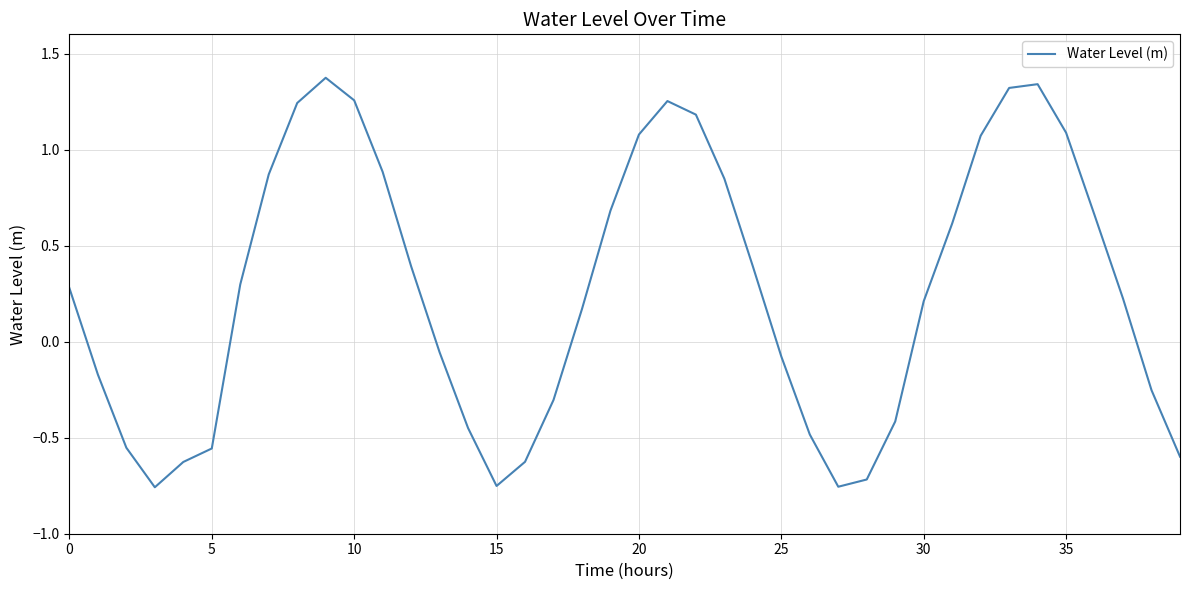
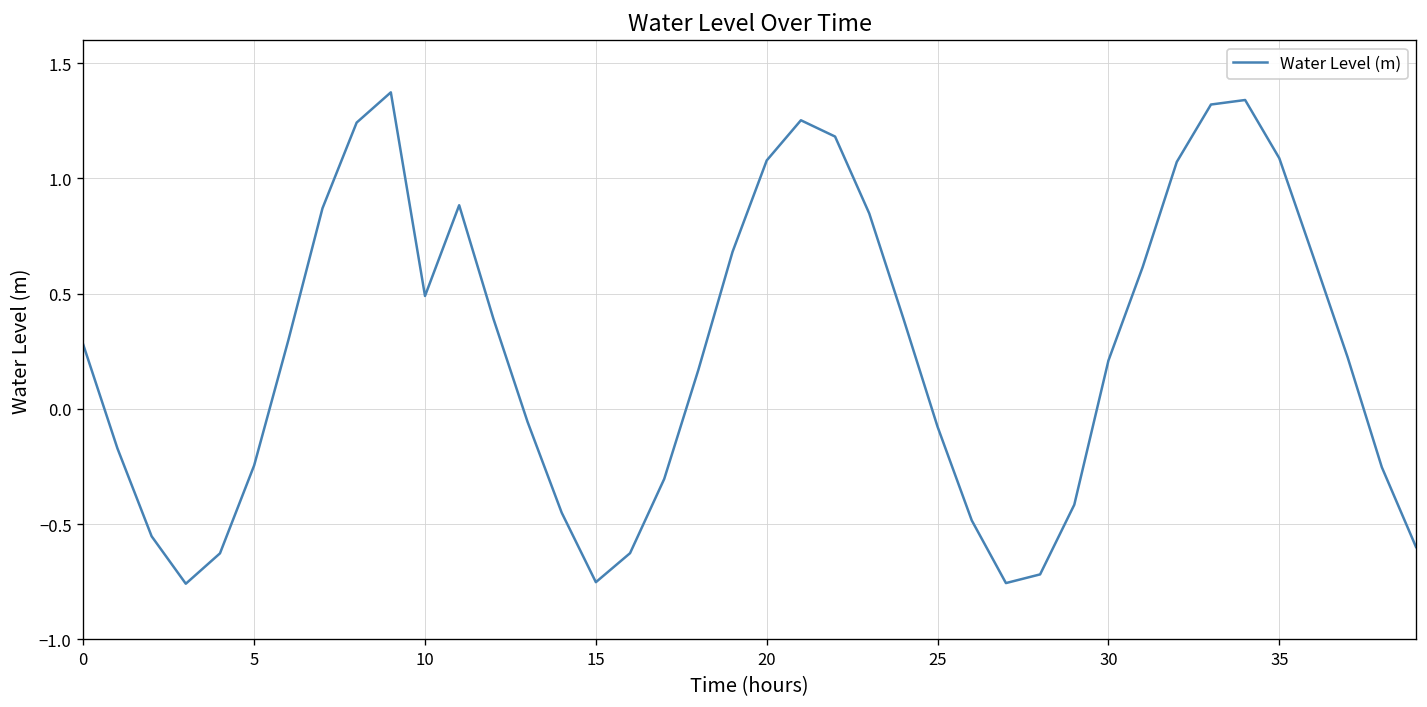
5: -0.56 -> -0.24
10: 1.26 -> 0.49
